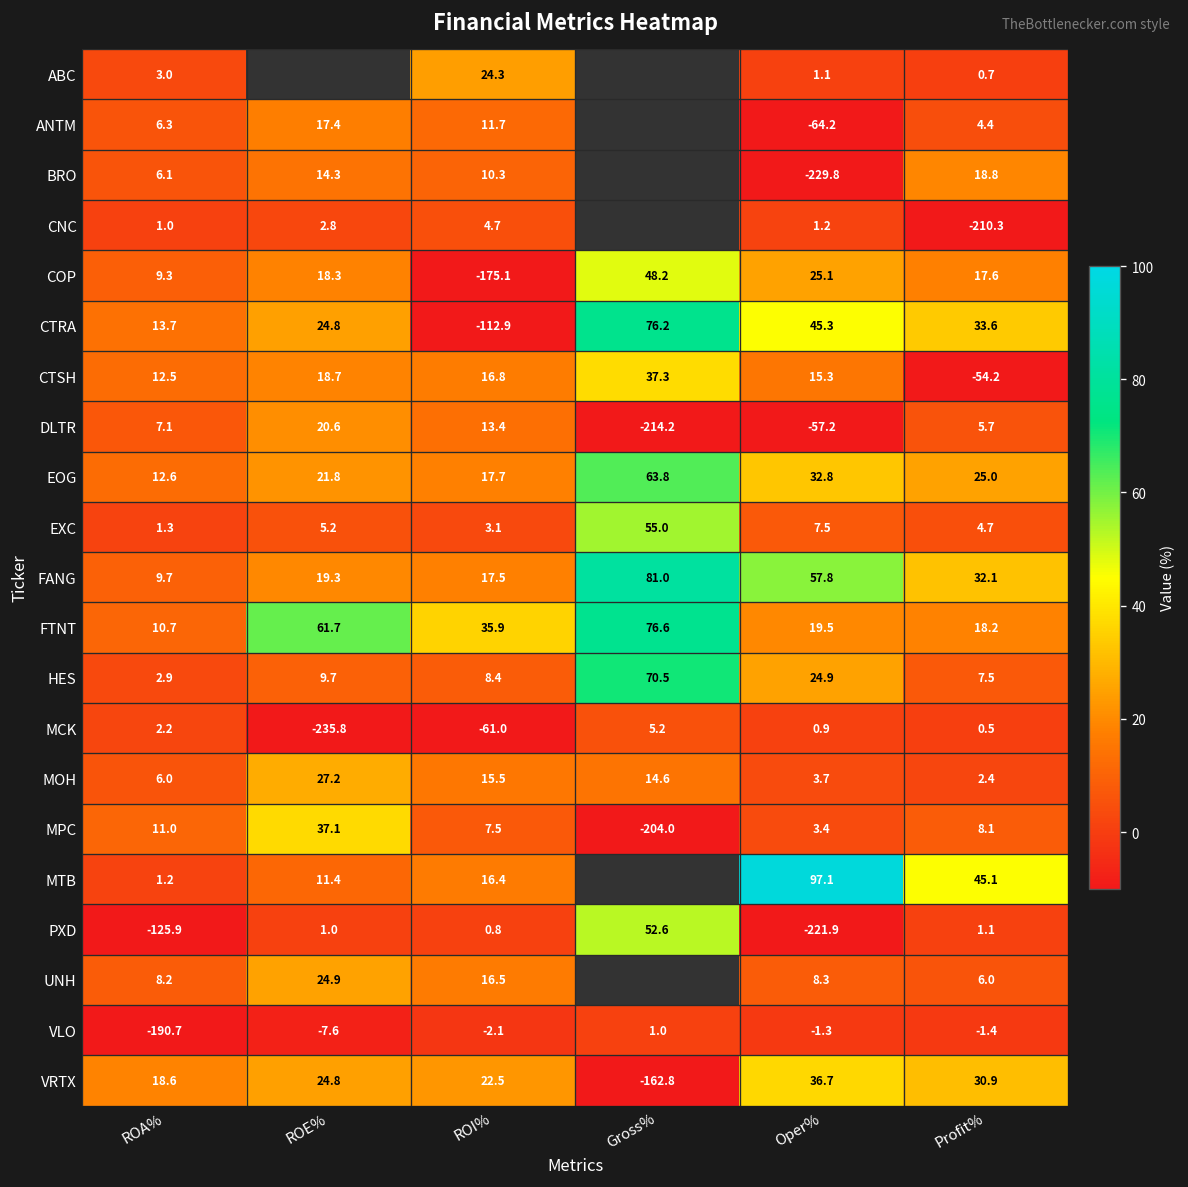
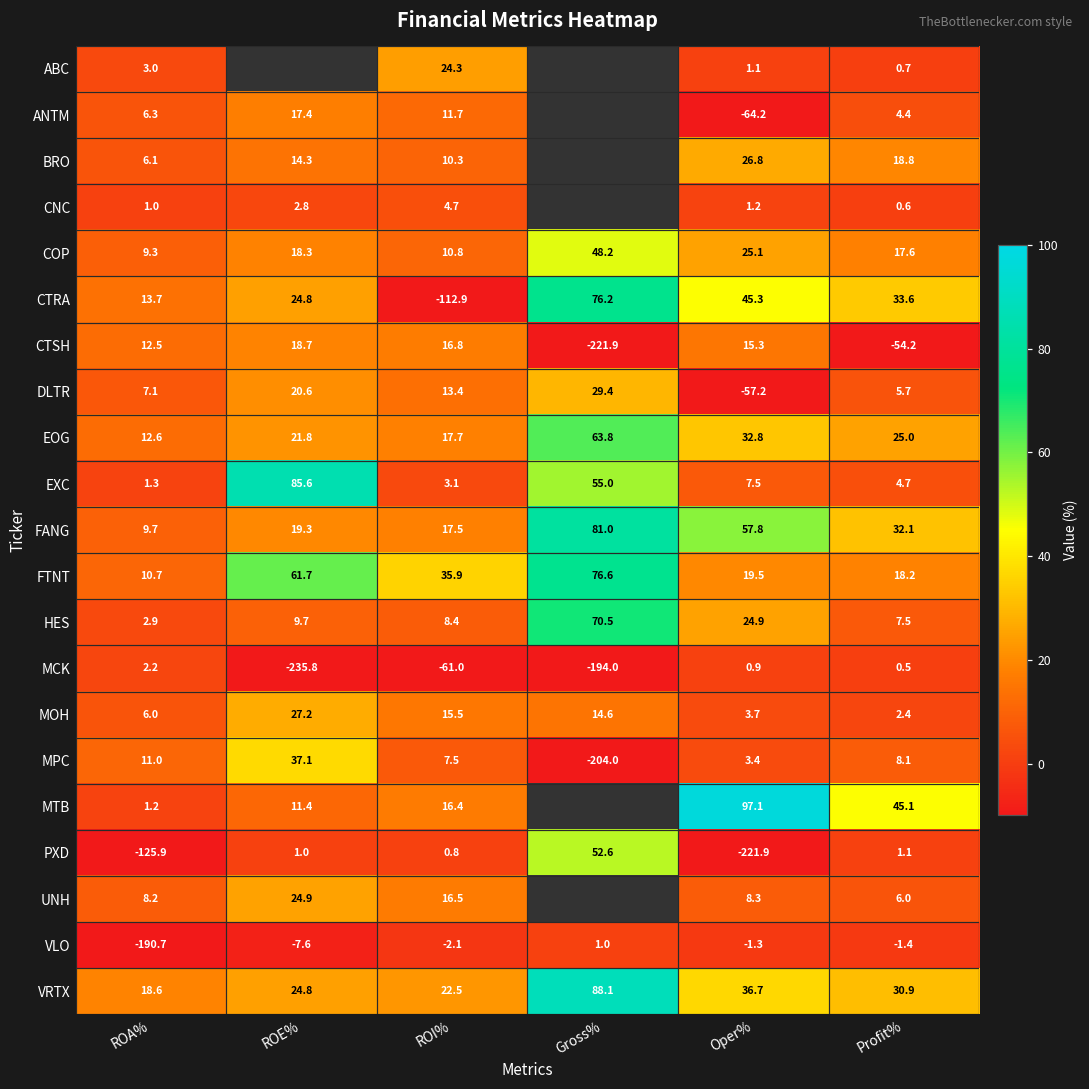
BRO, Oper%: -229.8 -> 26.8
CNC, Profit%: -210.3 -> 0.6
COP, ROI%: -175.1 -> 10.8
CTSH, Gross%: 37.3 -> -221.9
DLTR, Gross%: -214.2 -> 29.4
EXC, ROE%: 5.2 -> 85.6
MCK, Gross%: 5.2 -> -194.0
VRTX, Gross%: -162.8 -> 88.1
